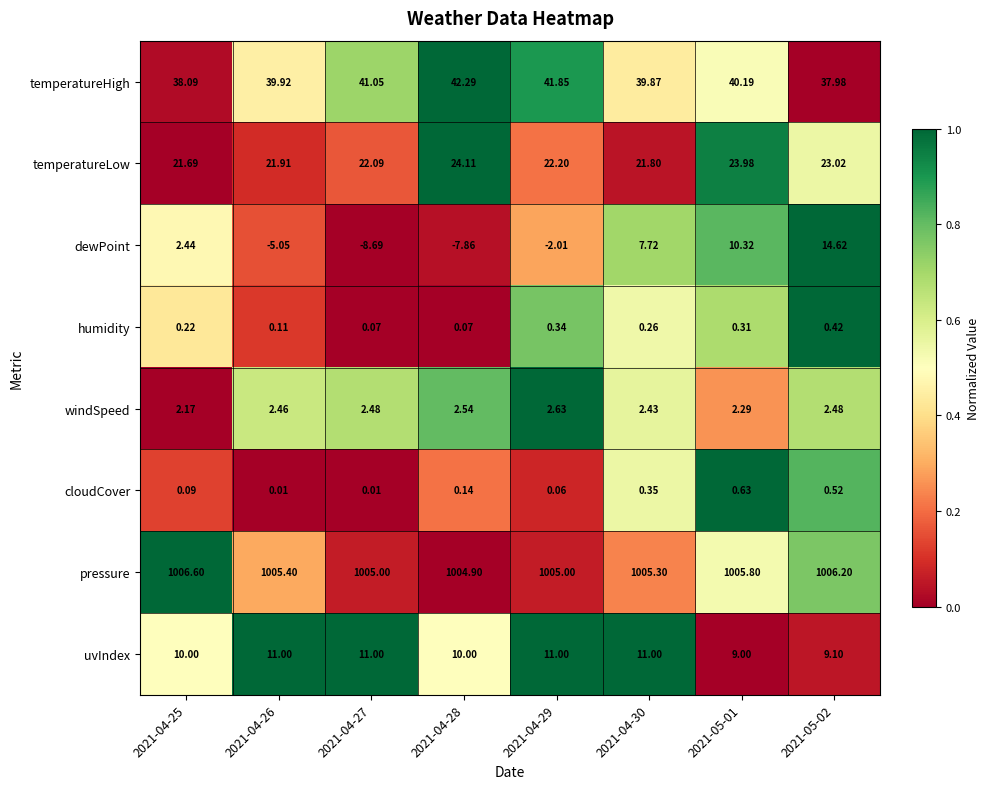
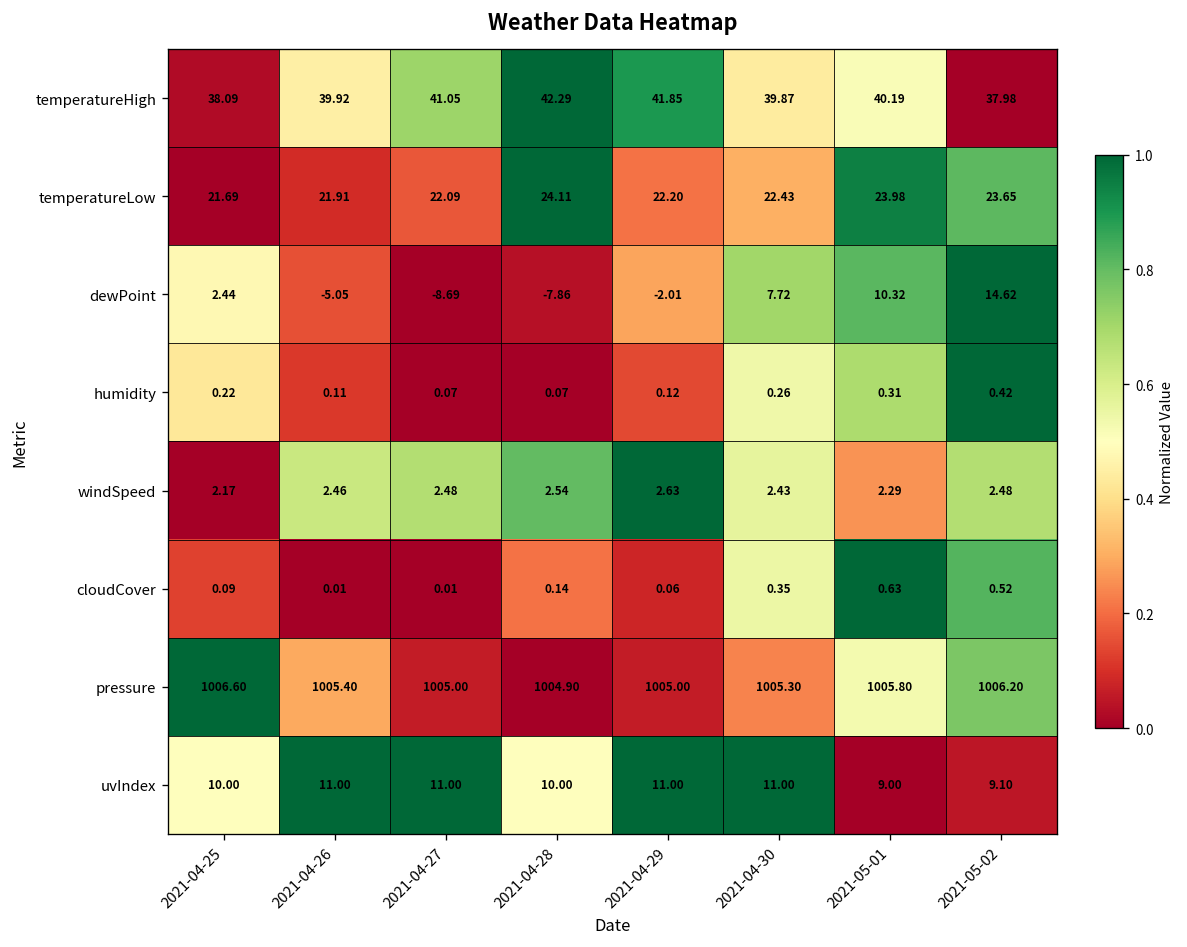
temperatureLow, 2021-04-30: 21.80 -> 22.43
temperatureLow, 2021-05-02: 23.02 -> 23.65
humidity, 2021-04-29: 0.34 -> 0.12
